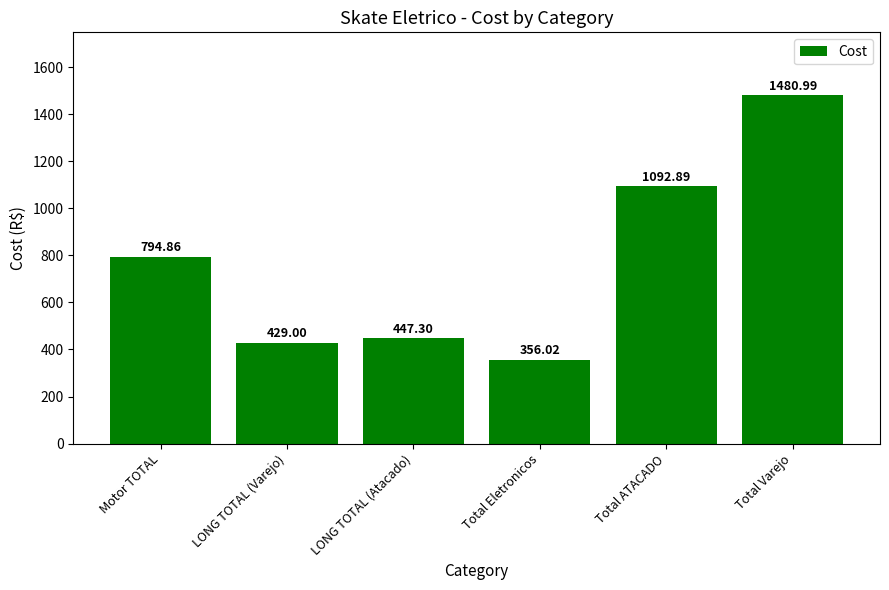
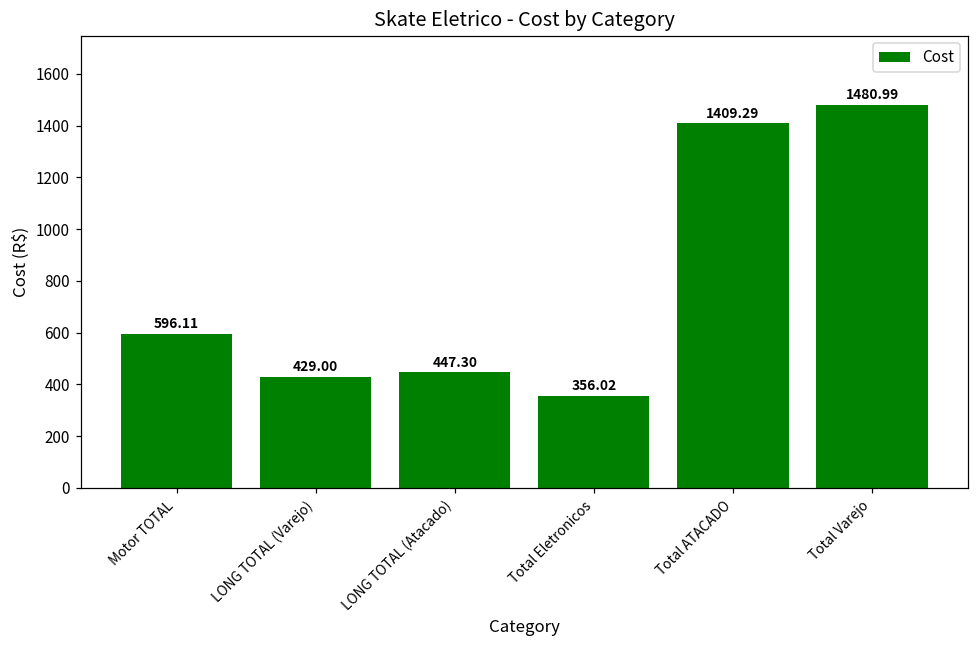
Motor TOTAL: 794.86 -> 596.11
Total ATACADO: 1092.89 -> 1409.29
